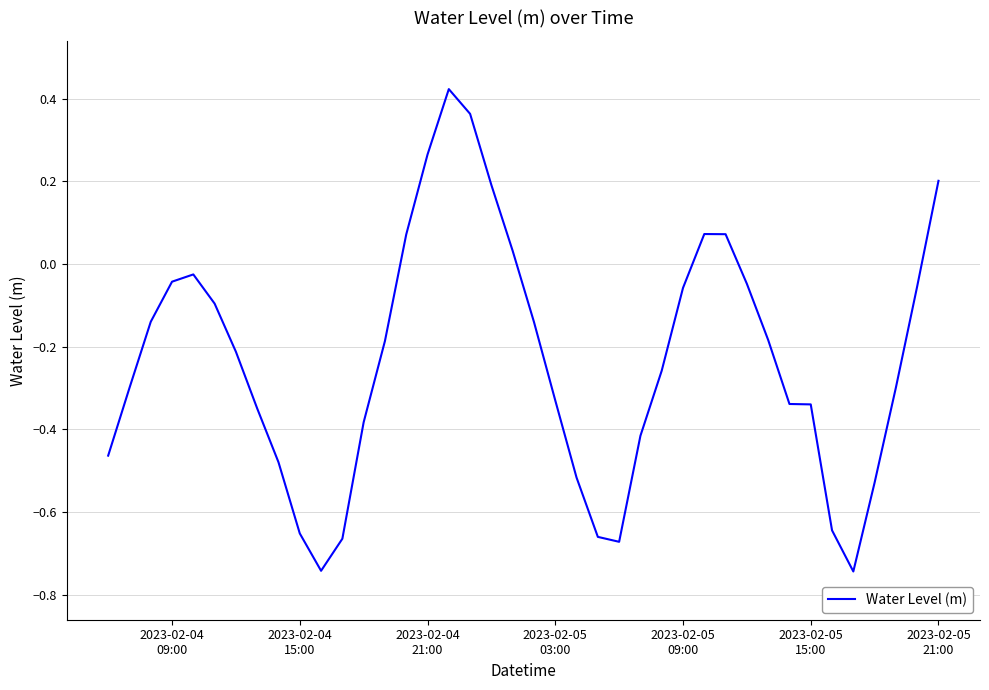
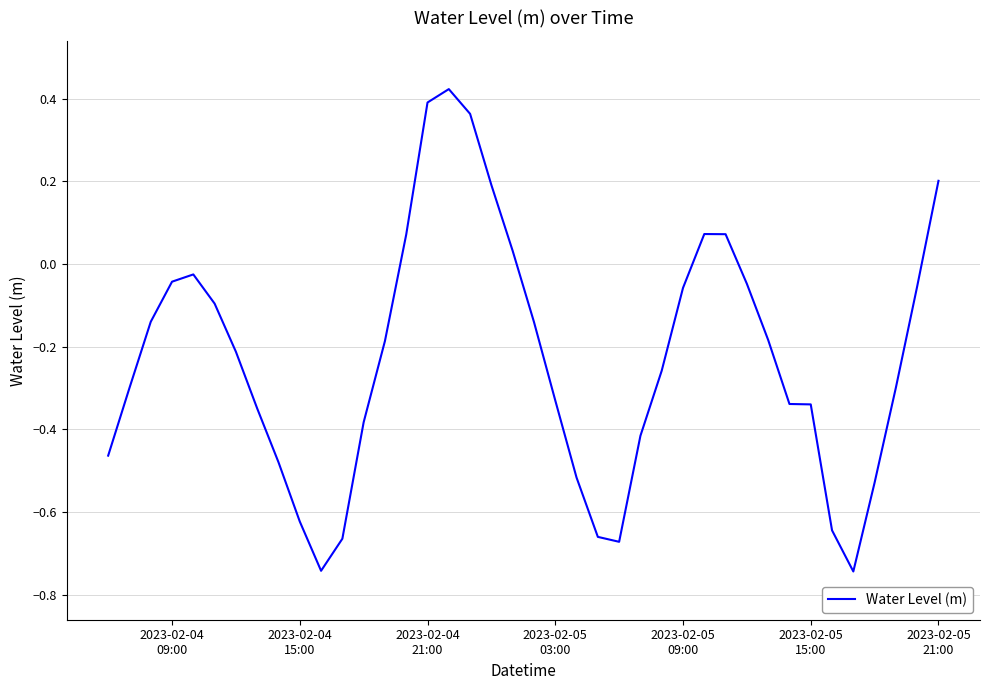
2023-02-04 15:00: -0.65 -> -0.62
2023-02-04 21:00: 0.26 -> 0.39
